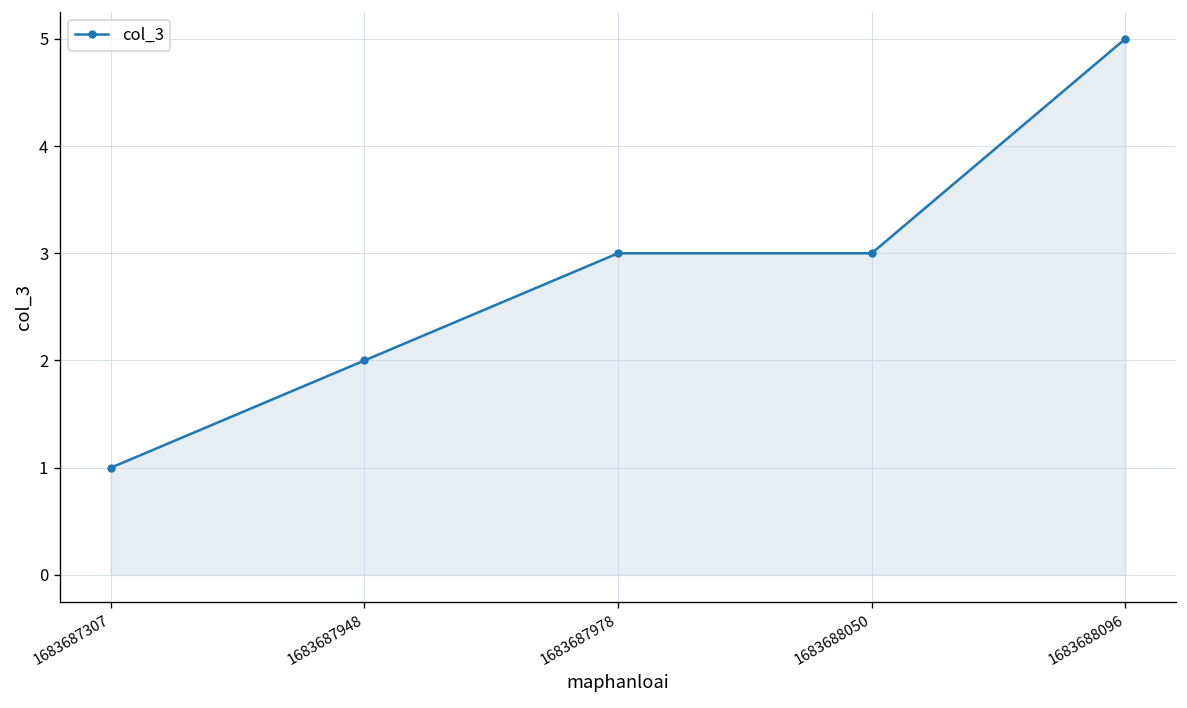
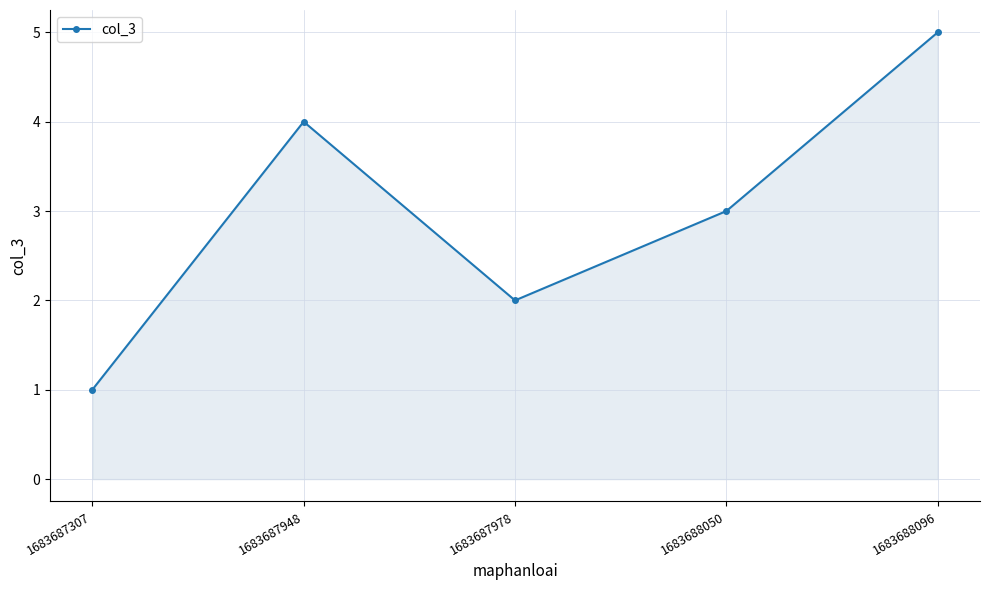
1683687948: 2 -> 4
1683687978: 3 -> 2
